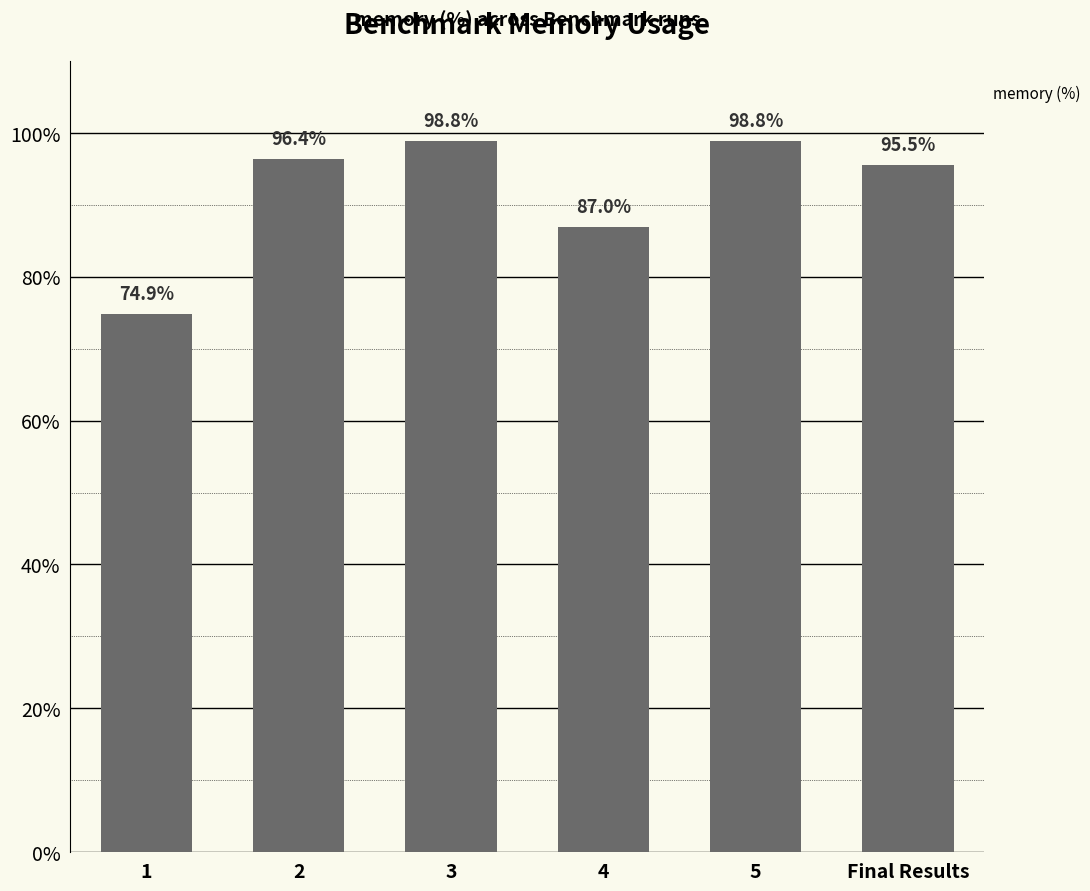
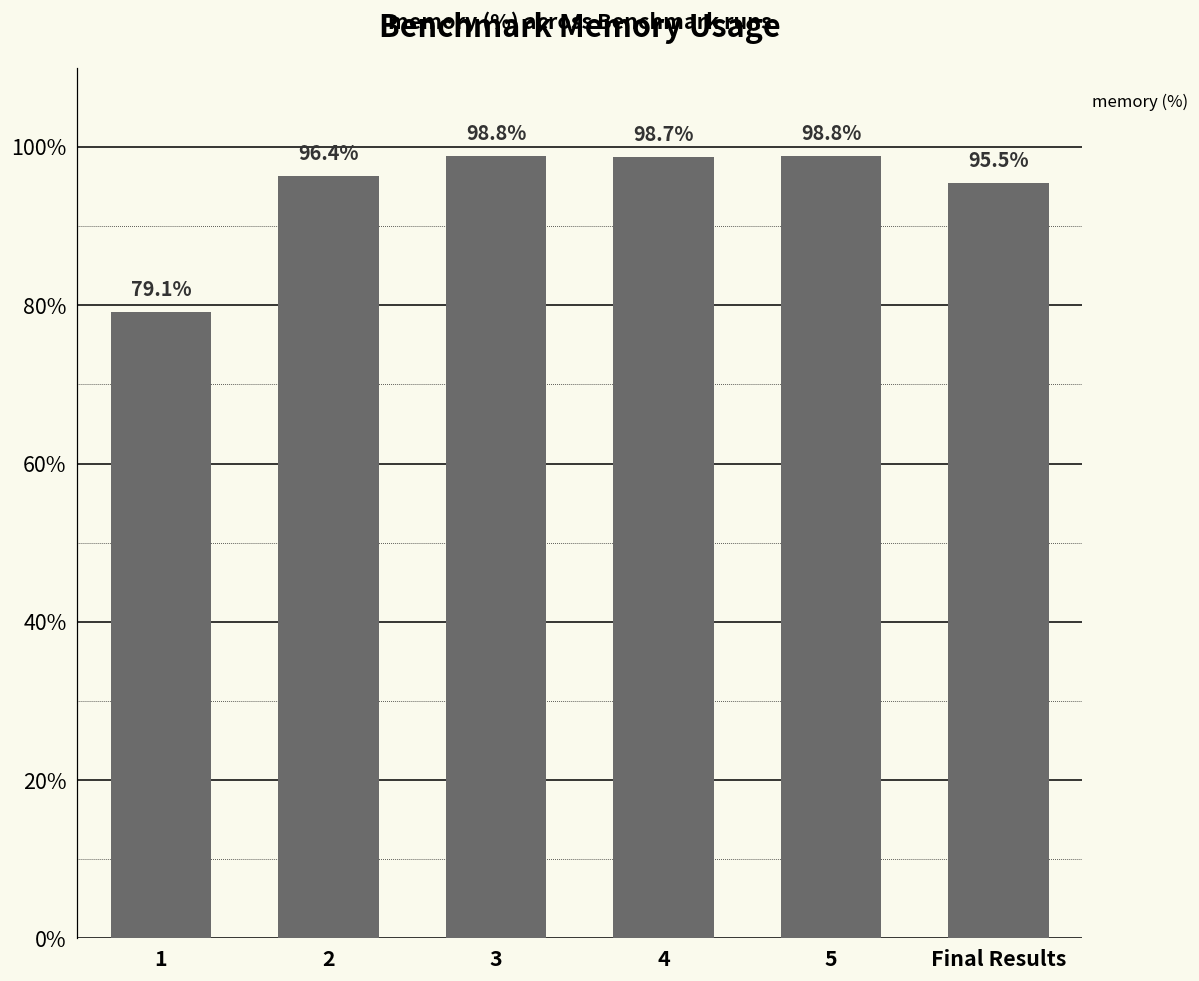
1: 74.9% -> 79.1%
4: 87.0% -> 98.7%
